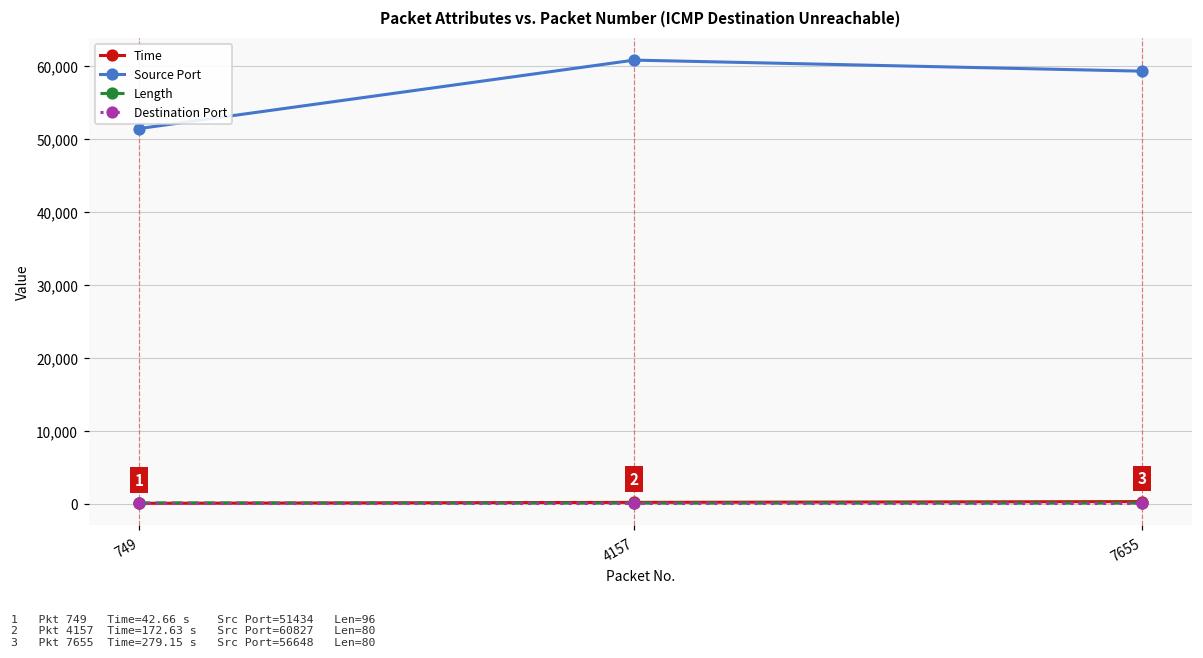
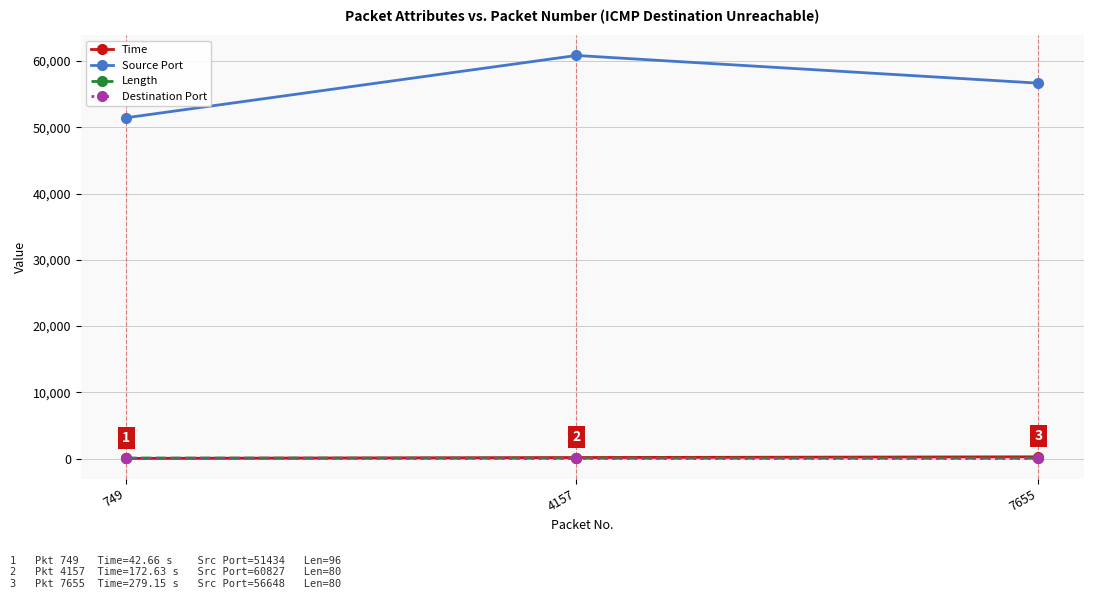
Source Port, 7655: 59,000 -> 57,000
